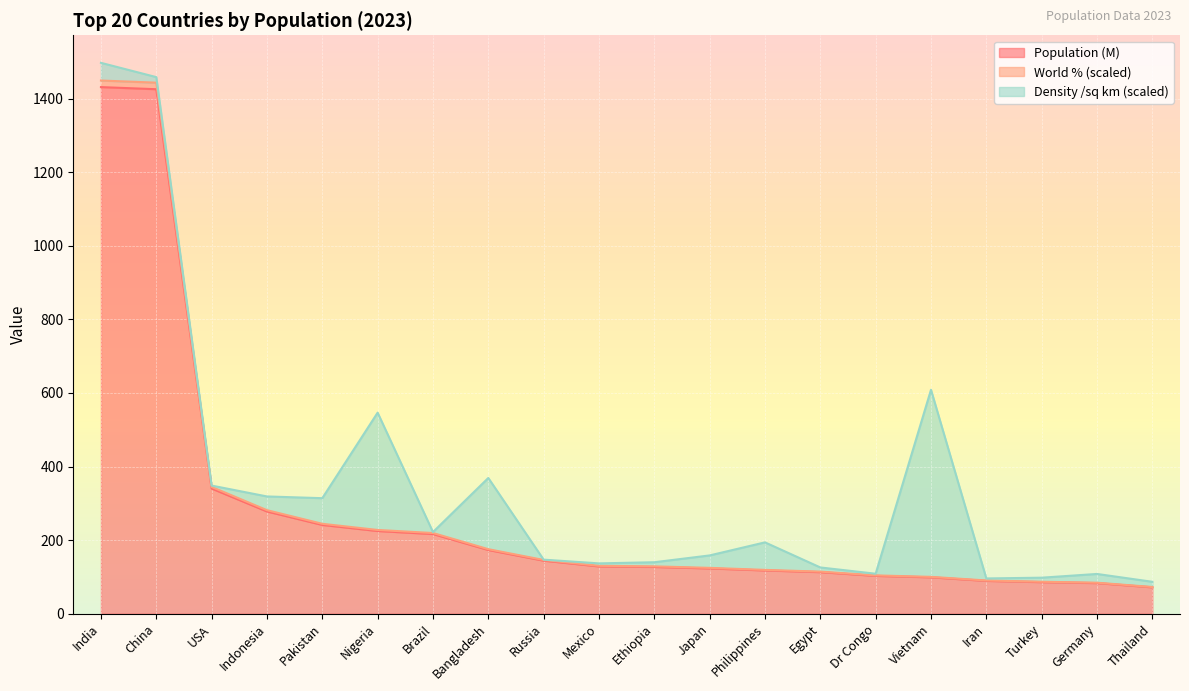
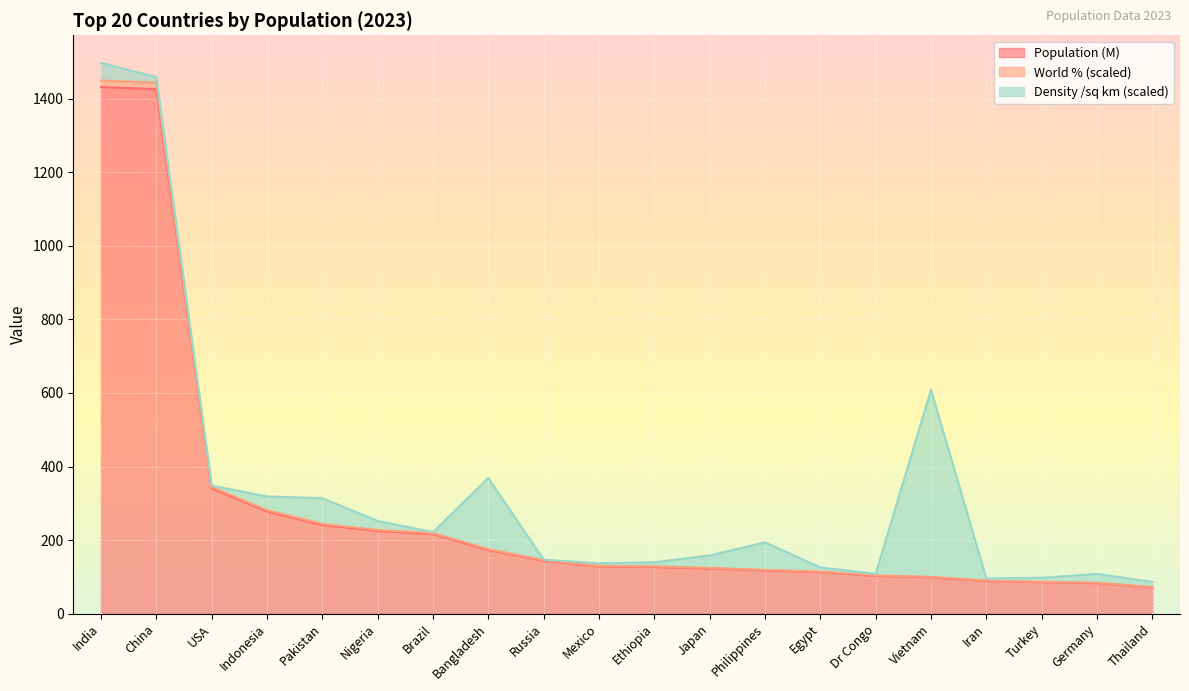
Density /sq km (scaled), Nigeria: 320 -> 20
